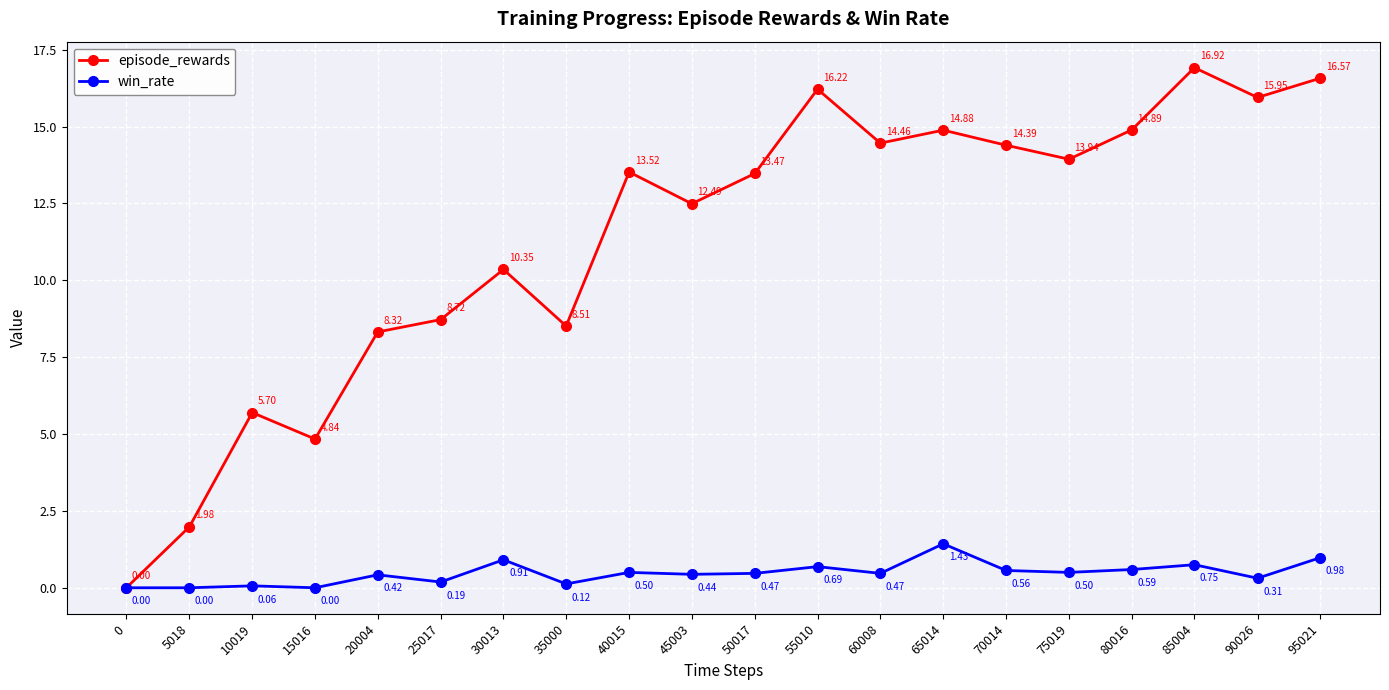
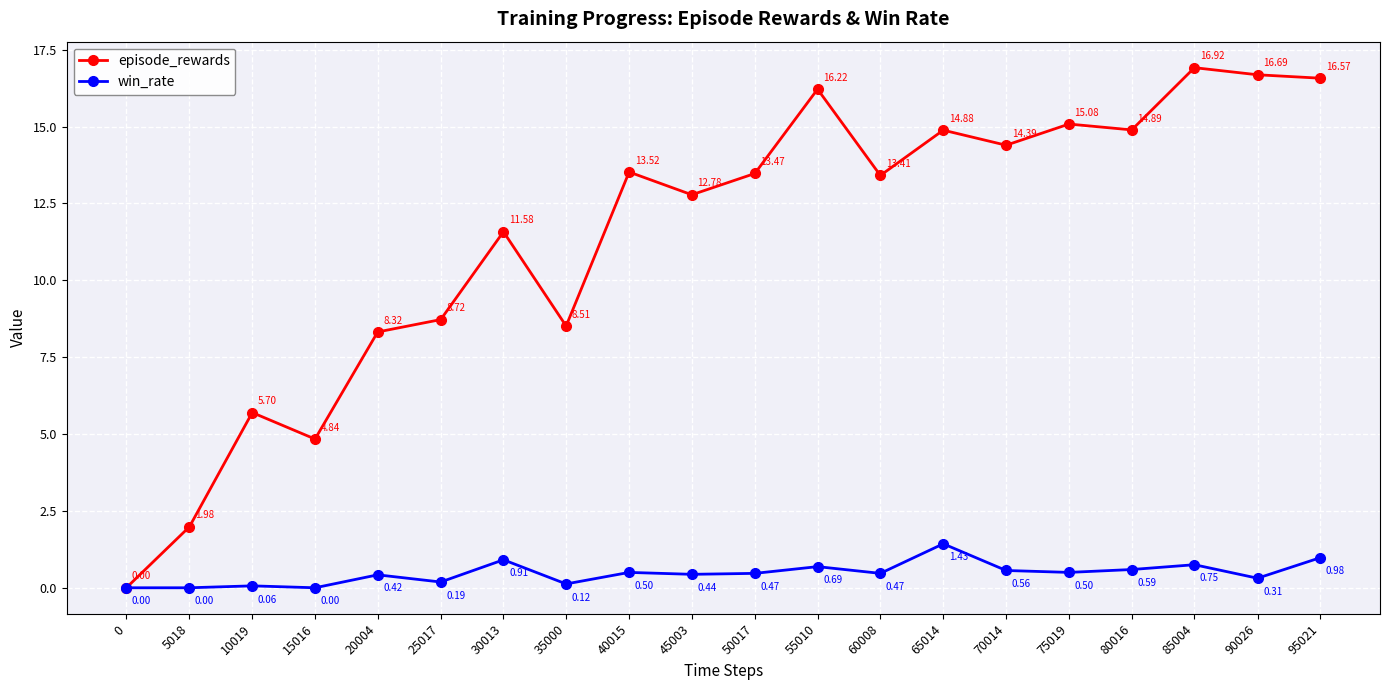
episode_rewards, 30013: 10.35 -> 11.58
episode_rewards, 45003: 12.49 -> 12.78
episode_rewards, 60008: 14.46 -> 13.41
episode_rewards, 75019: 13.94 -> 15.08
episode_rewards, 90026: 15.95 -> 16.69
